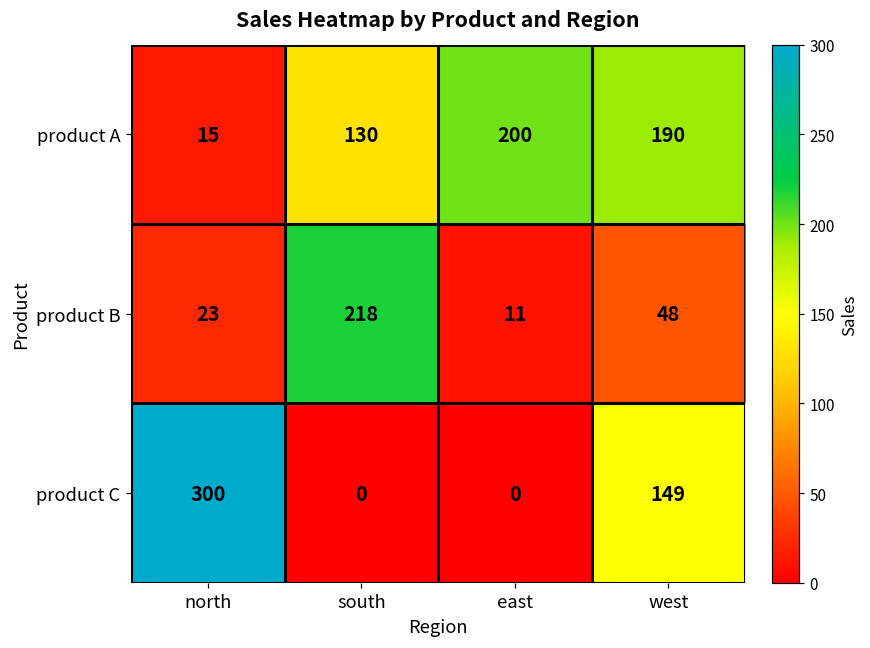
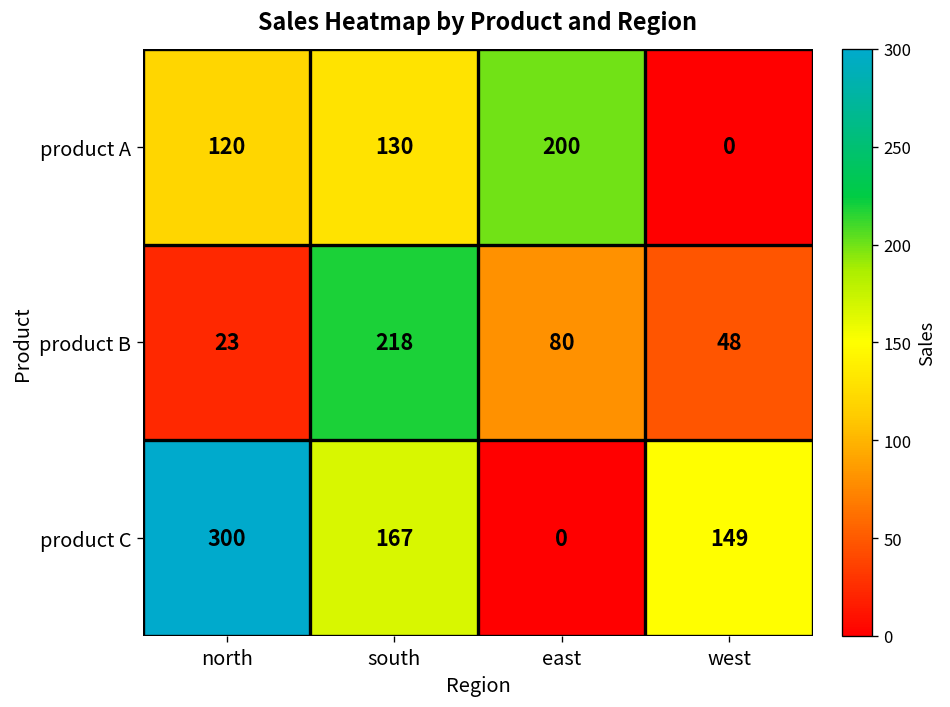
product A, north: 15 -> 120
product A, west: 190 -> 0
product B, east: 11 -> 80
product C, south: 0 -> 167
